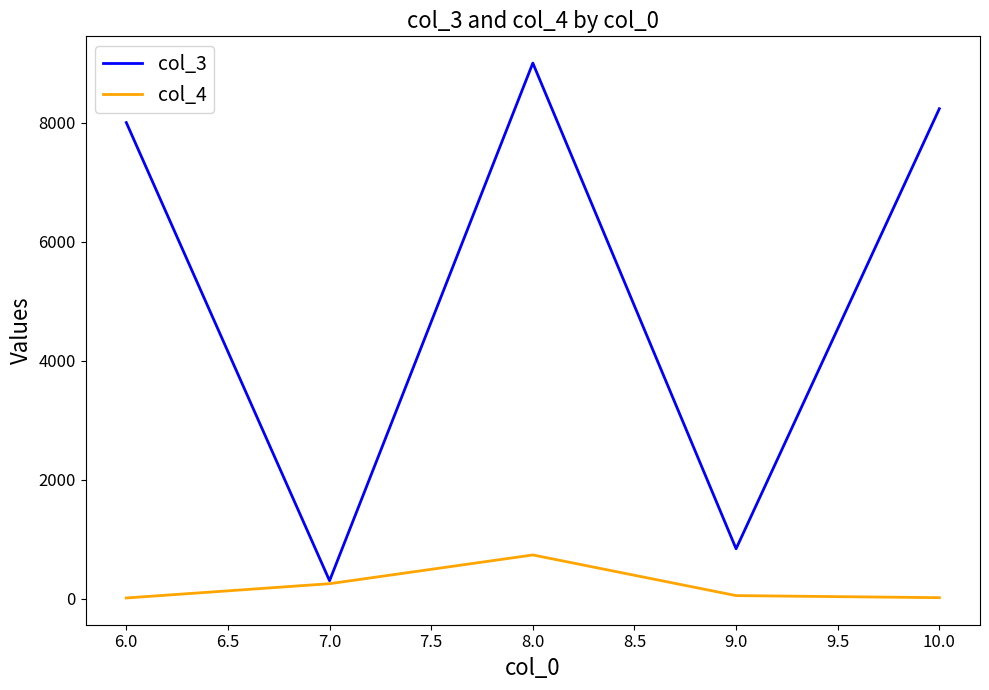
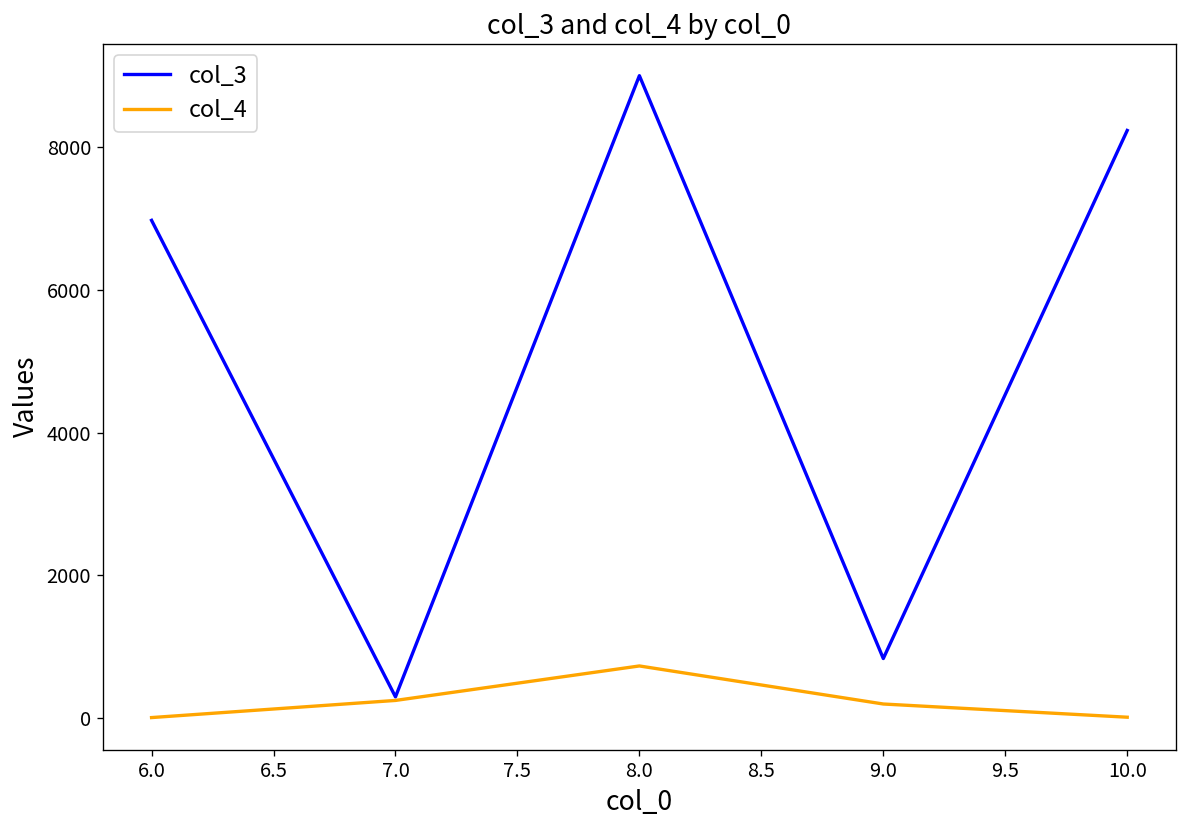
col_3, 6.0: 8000 -> 7000
col_4, 9.0: 100 -> 200
